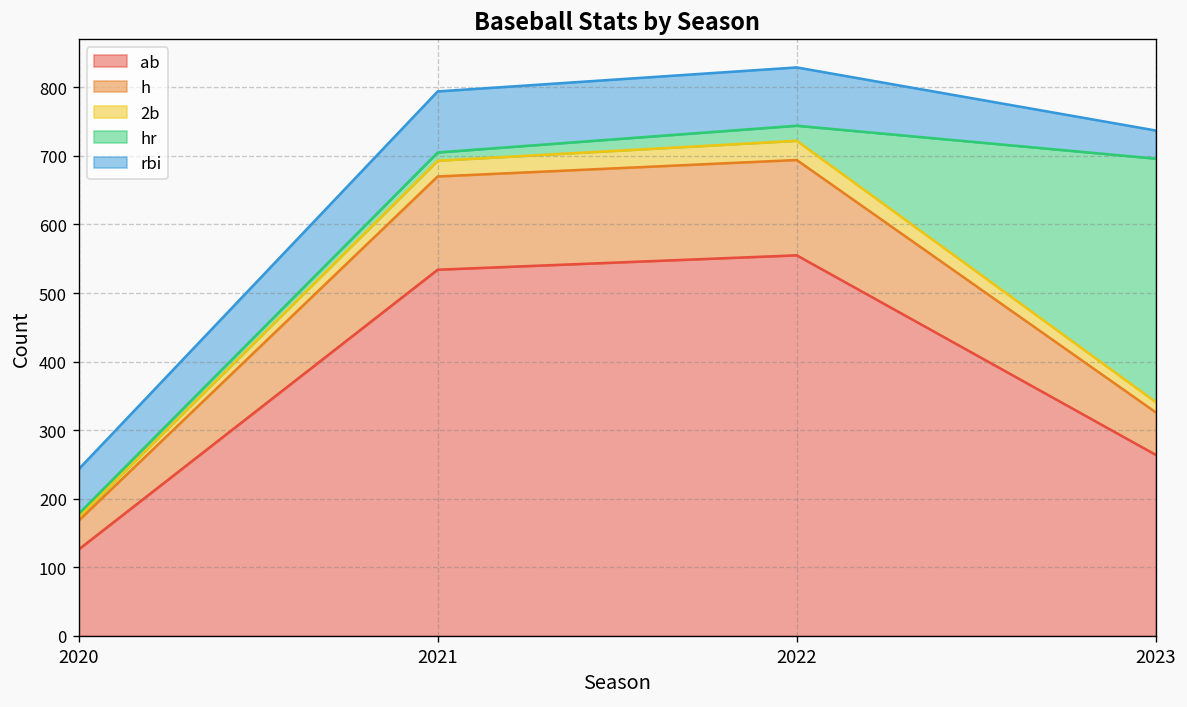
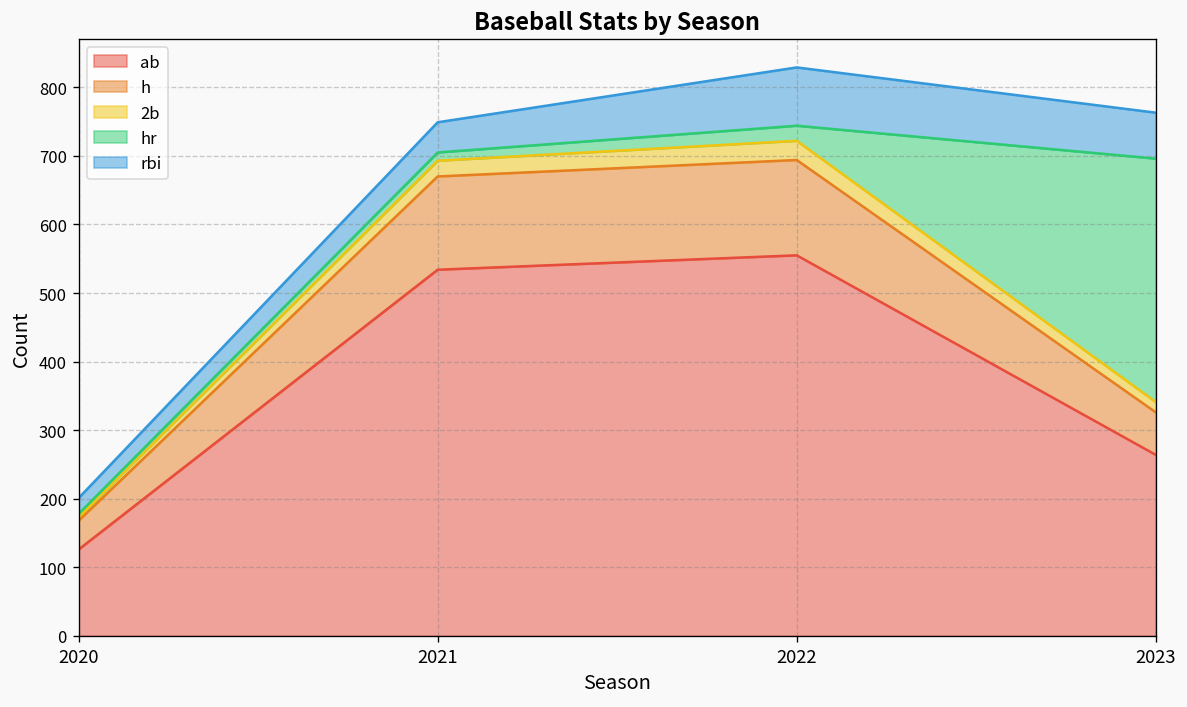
rbi, 2020: 70 -> 20
rbi, 2021: 90 -> 40
rbi, 2023: 40 -> 70
